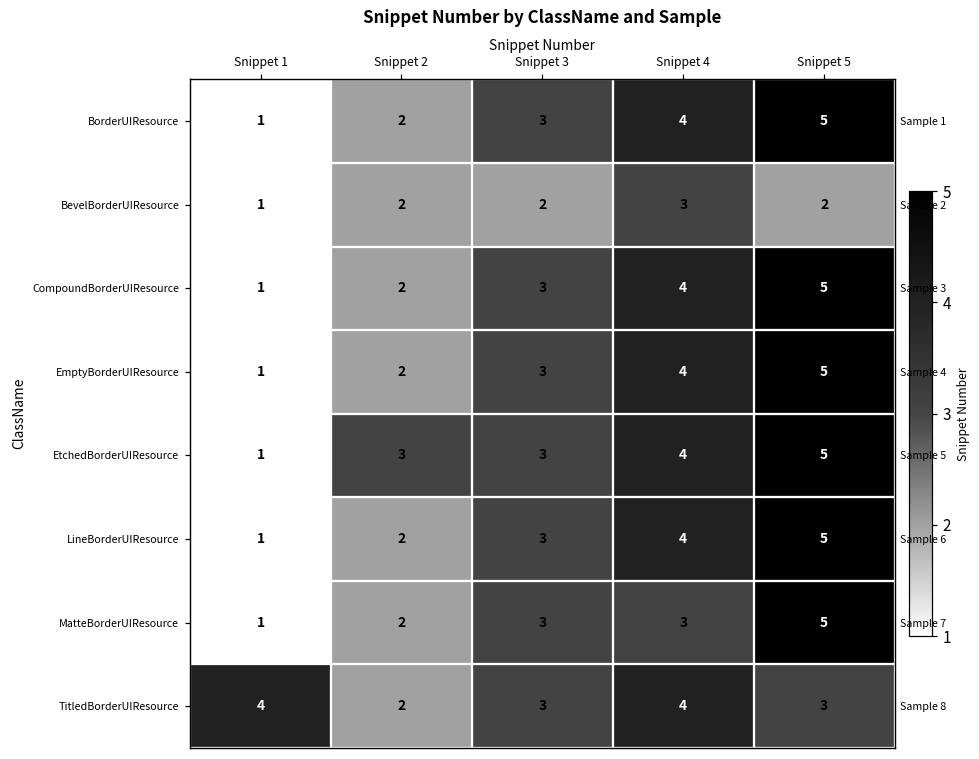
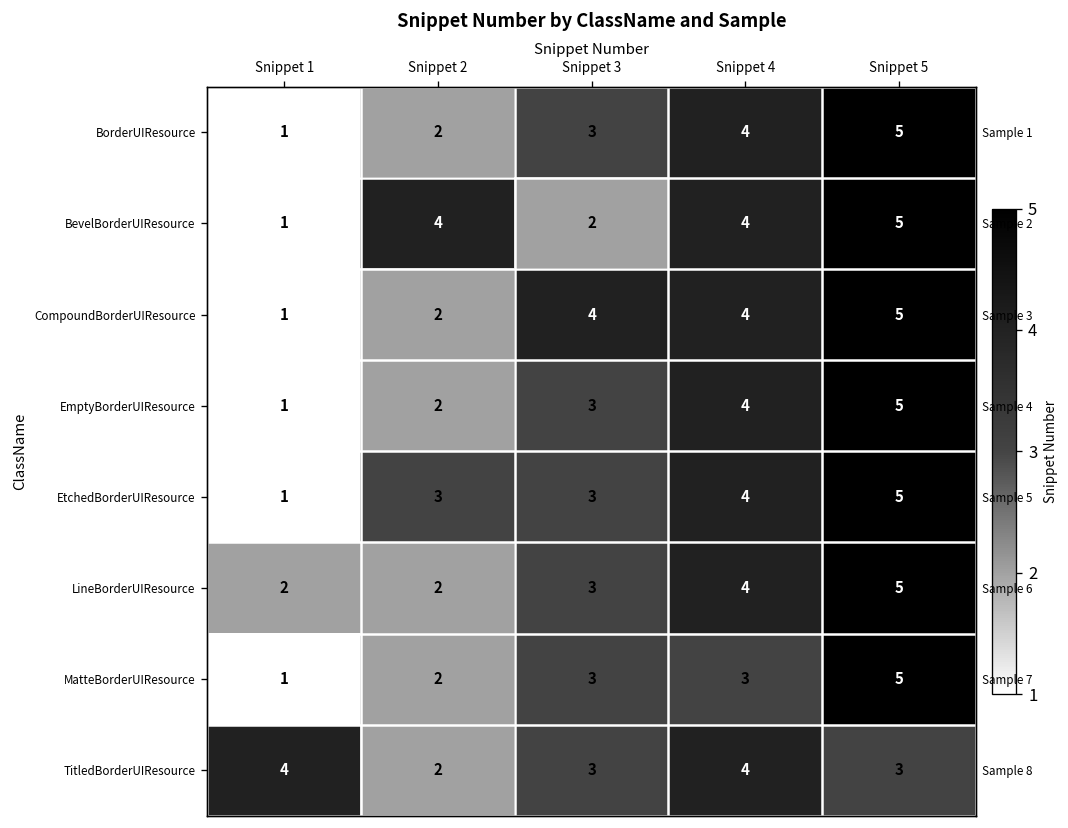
BevelBorderUIResource, Snippet 2: 2 -> 4
BevelBorderUIResource, Snippet 4: 3 -> 4
BevelBorderUIResource, Snippet 5: 2 -> 5
CompoundBorderUIResource, Snippet 3: 3 -> 4
LineBorderUIResource, Snippet 1: 1 -> 2
